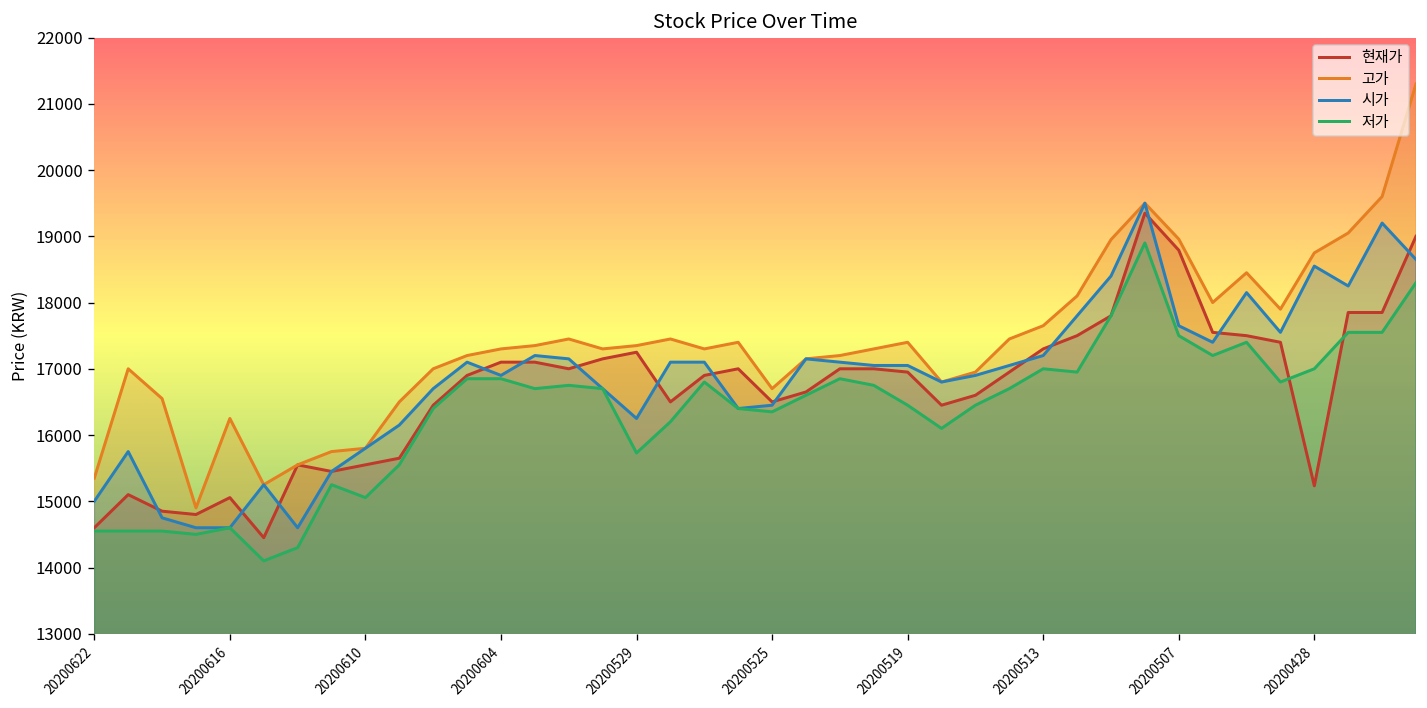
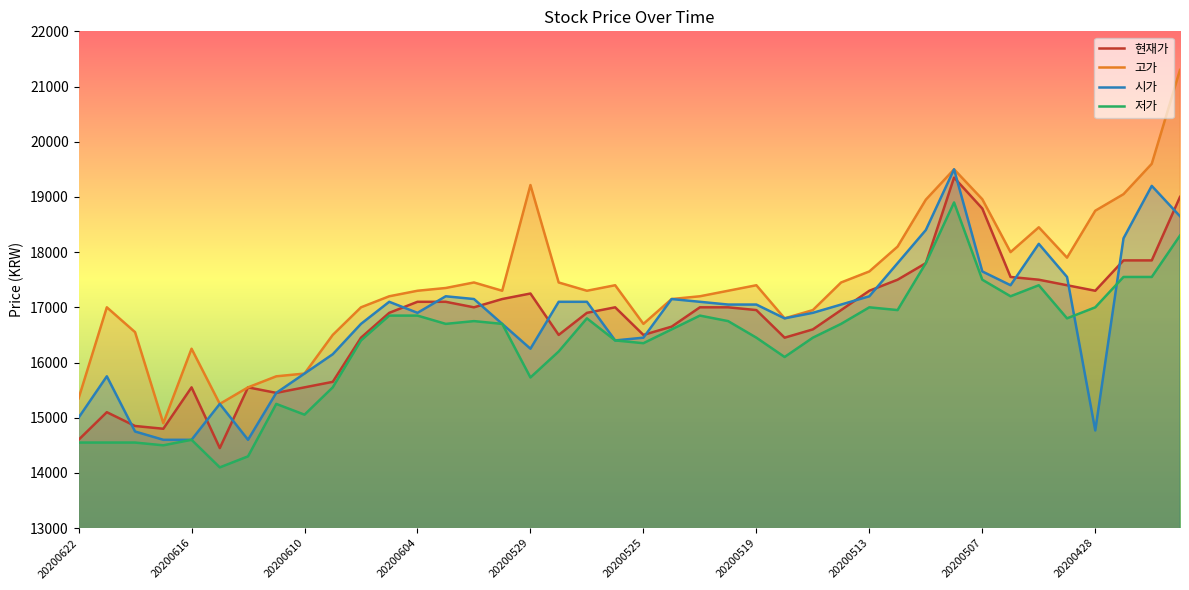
현재가, 20200616: 15100 -> 15600
고가, 20200529: 17400 -> 19200
현재가, 20200428: 15200 -> 17300
시가, 20200428: 18600 -> 14800
